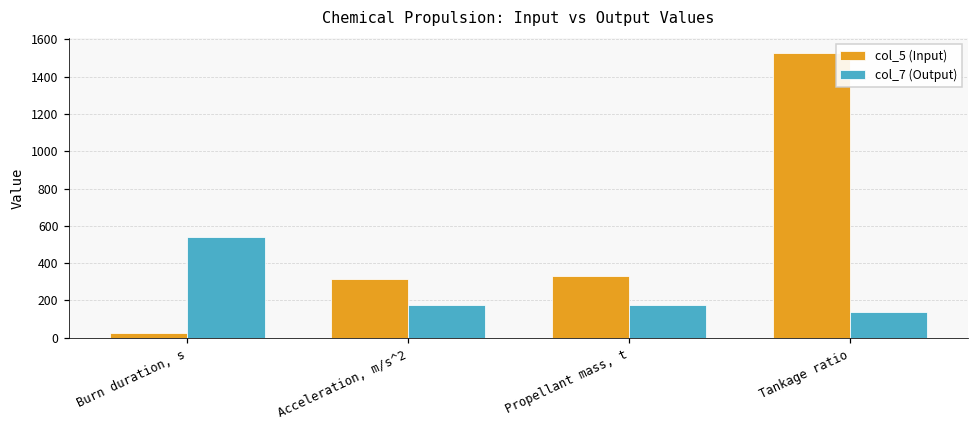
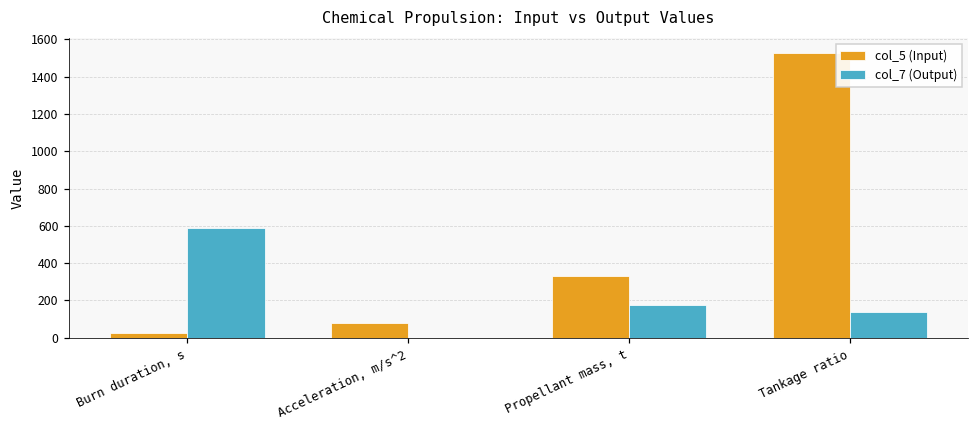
col_7 (Output), Burn duration, s: 540 -> 590
col_5 (Input), Acceleration, m/s^2: 320 -> 80
col_7 (Output), Acceleration, m/s^2: 170 -> 0
